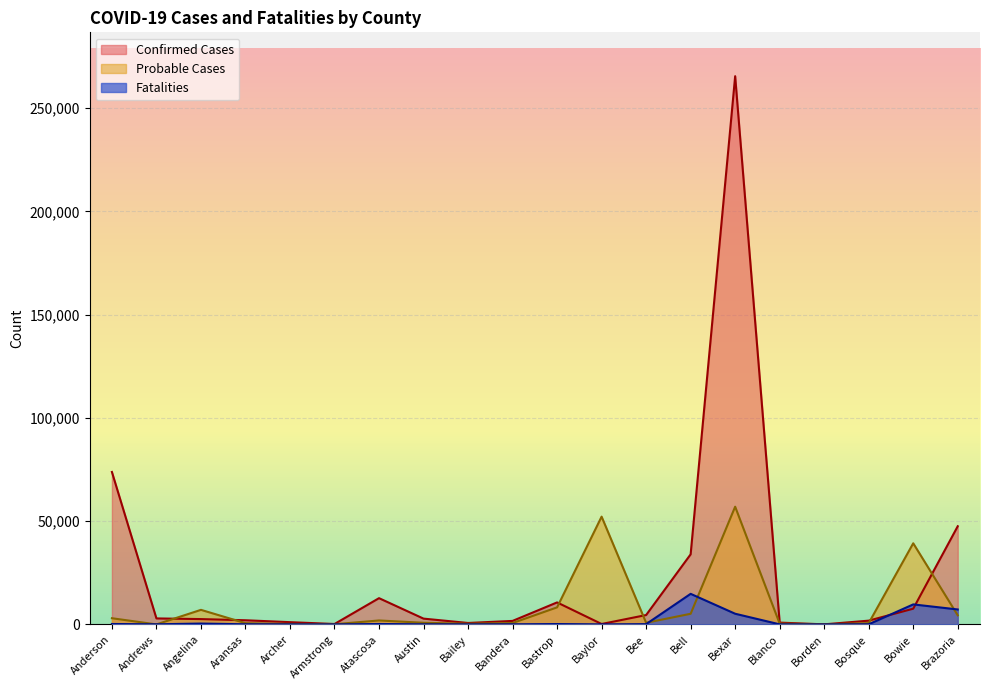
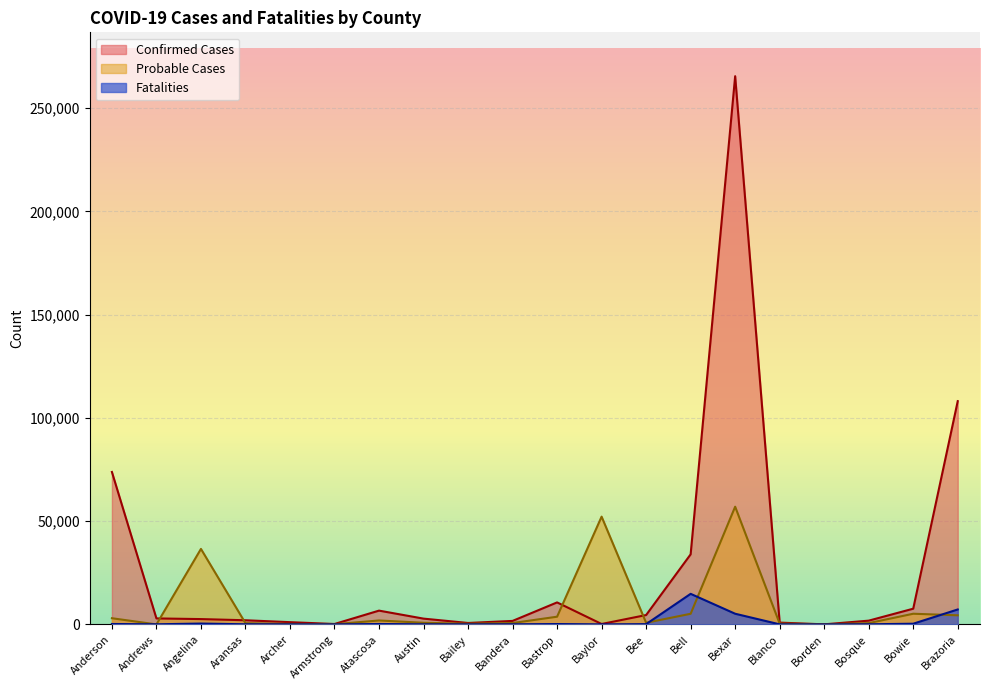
Probable Cases, Angelina: 7,000 -> 37,000
Confirmed Cases, Atascosa: 13,000 -> 7,000
Probable Cases, Bastrop: 8,000 -> 4,000
Probable Cases, Bowie: 39,000 -> 5,000
Fatalities, Bowie: 10,000 -> 0
Confirmed Cases, Brazoria: 48,000 -> 108,000
